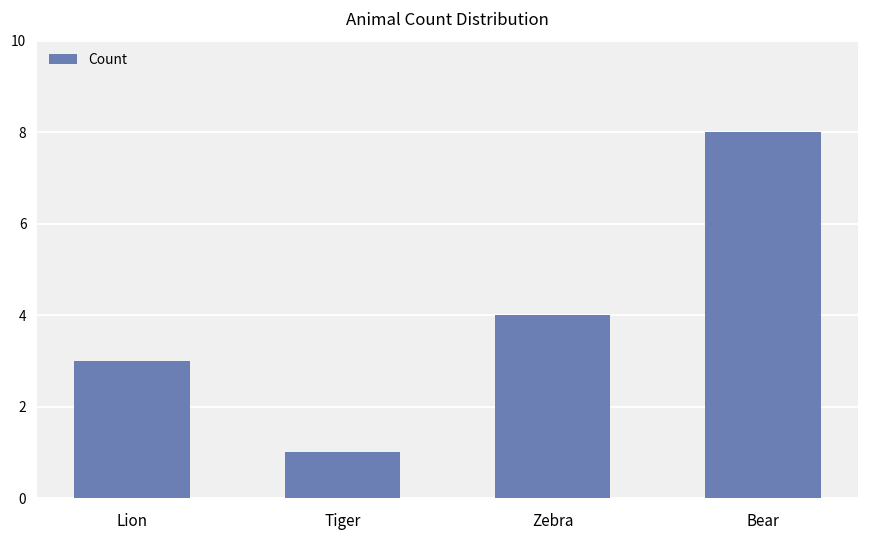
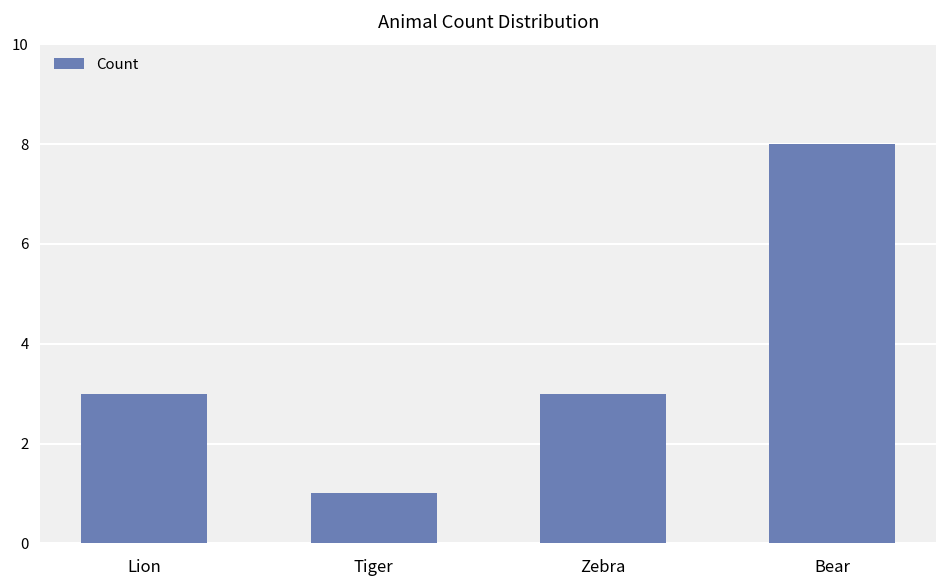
Zebra: 4 -> 3
